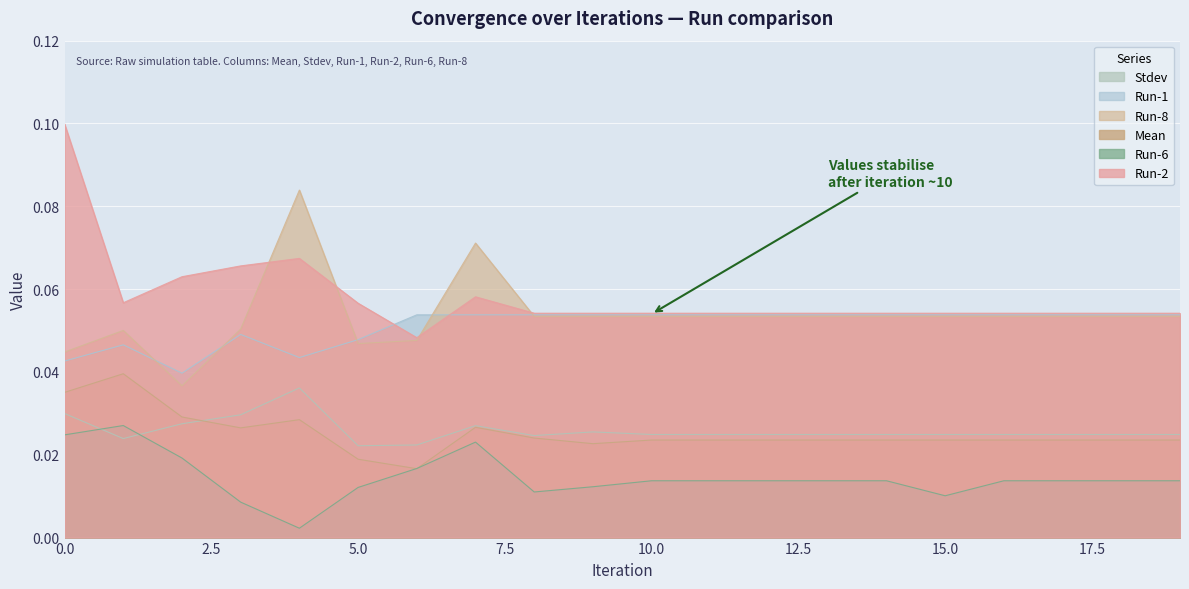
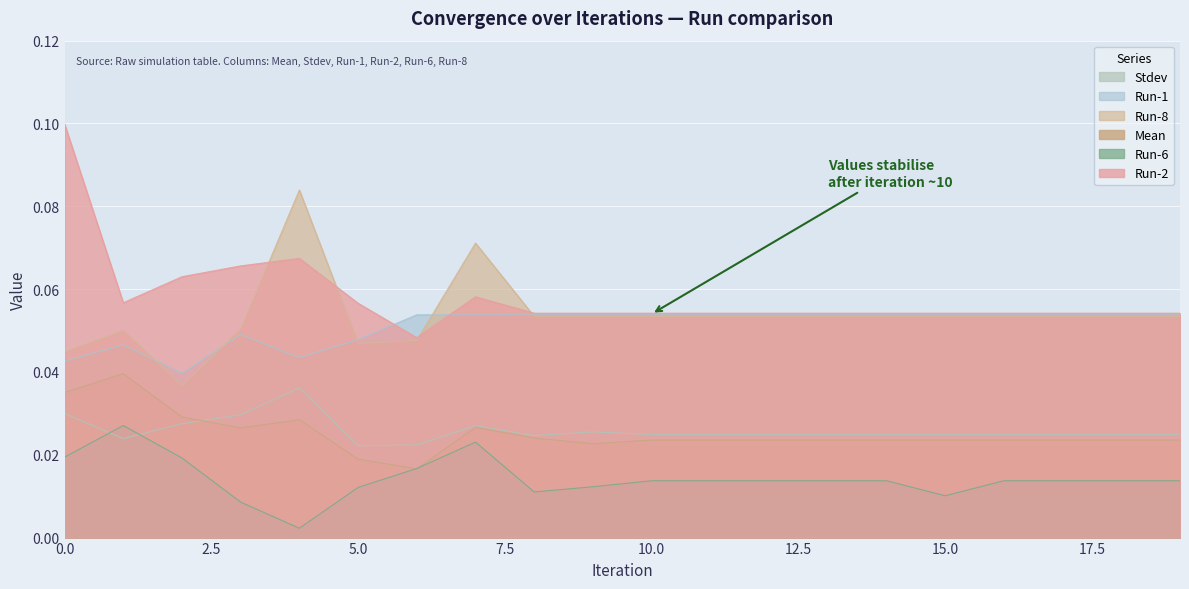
Run-6, 0.0: 0.025 -> 0.019
